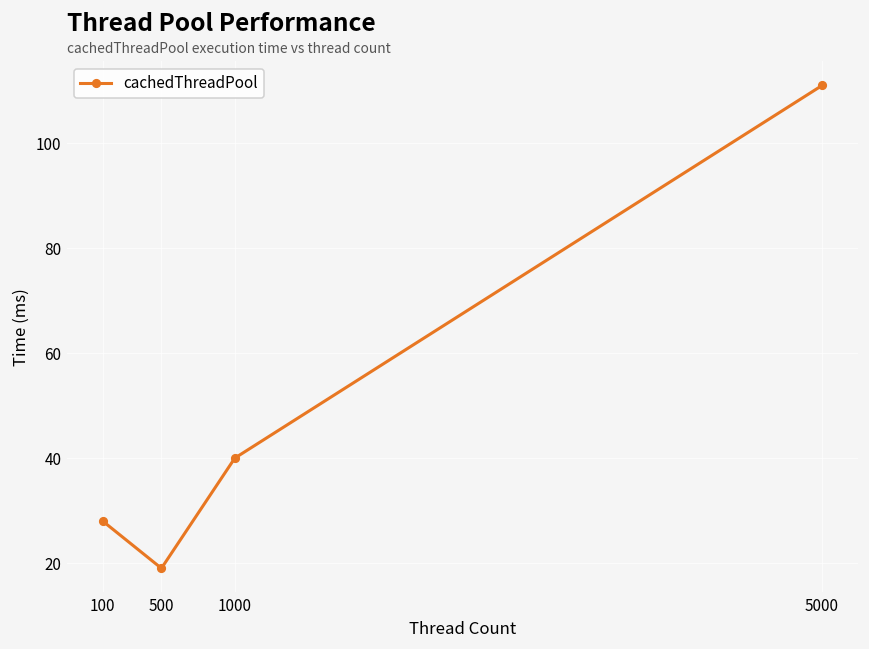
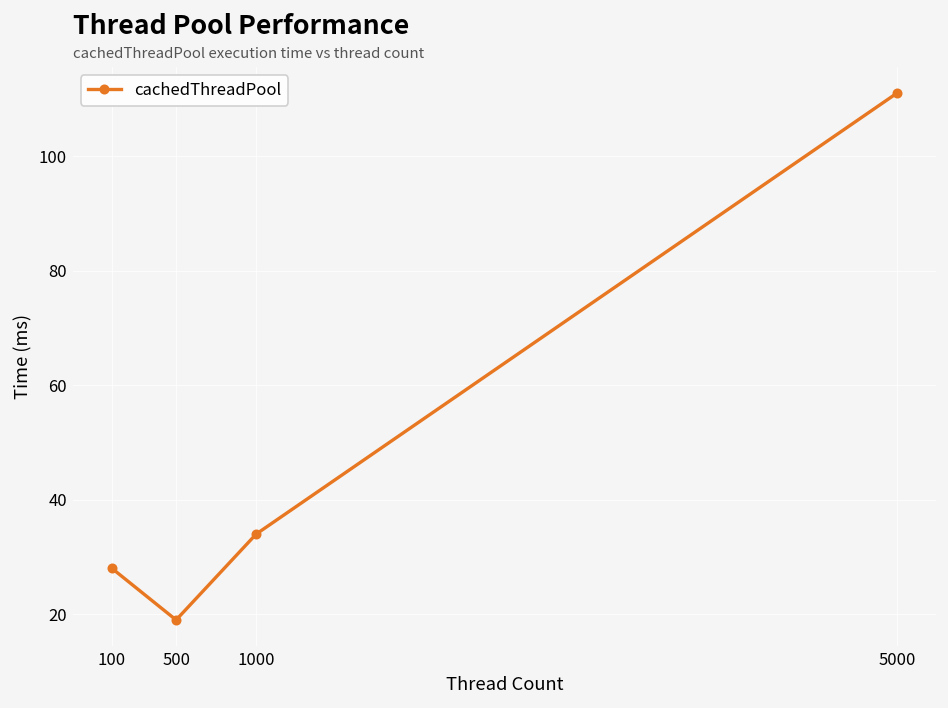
1000: 40 -> 34
